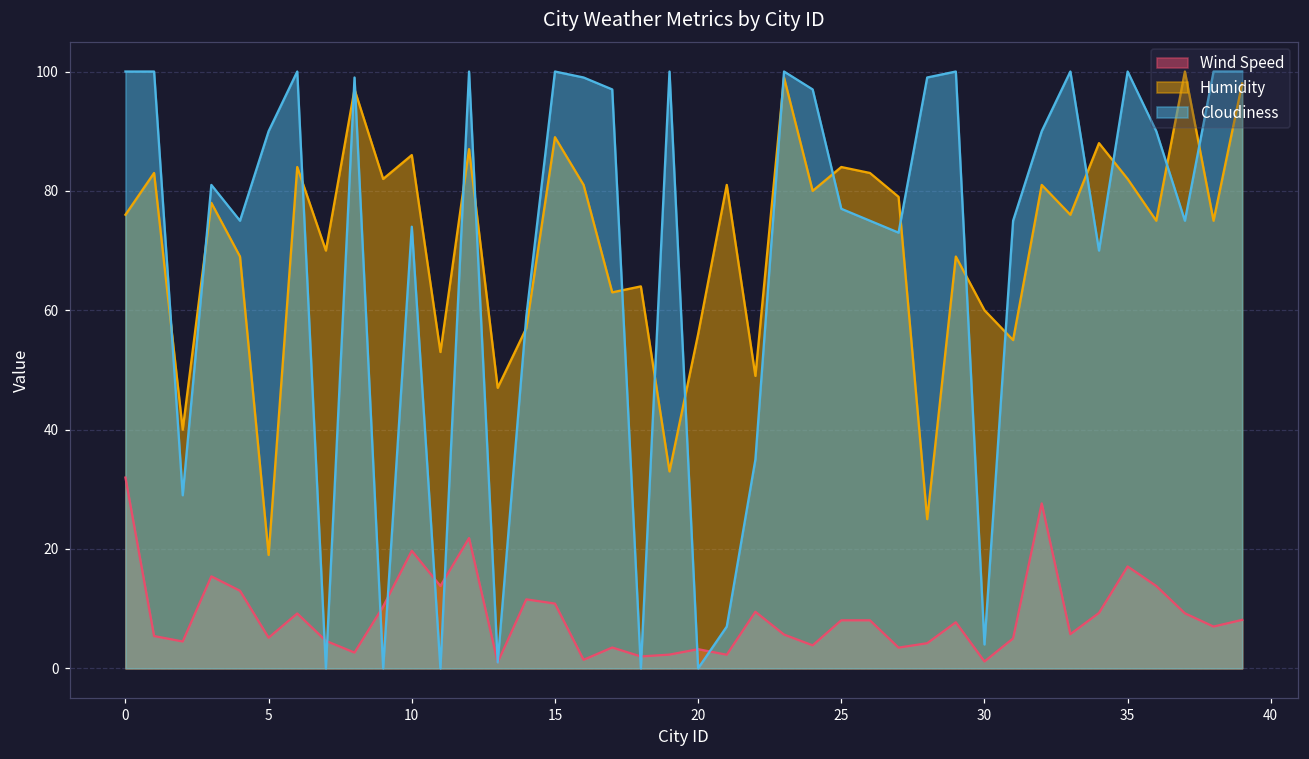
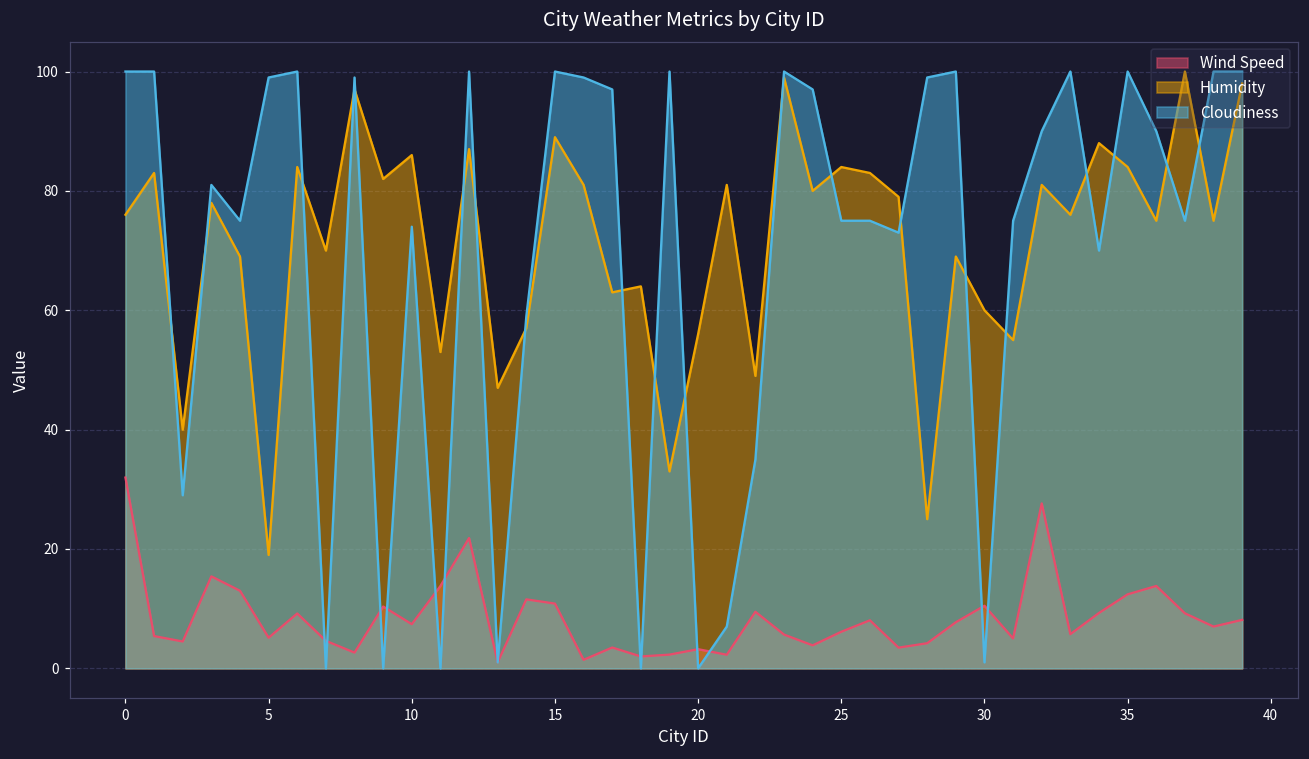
Cloudiness, 5: 90 -> 99
Wind Speed, 10: 20 -> 7
Wind Speed, 25: 8 -> 6
Cloudiness, 25: 77 -> 75
Wind Speed, 30: 1 -> 10
Cloudiness, 30: 4 -> 1
Wind Speed, 35: 17 -> 12
Humidity, 35: 82 -> 84
